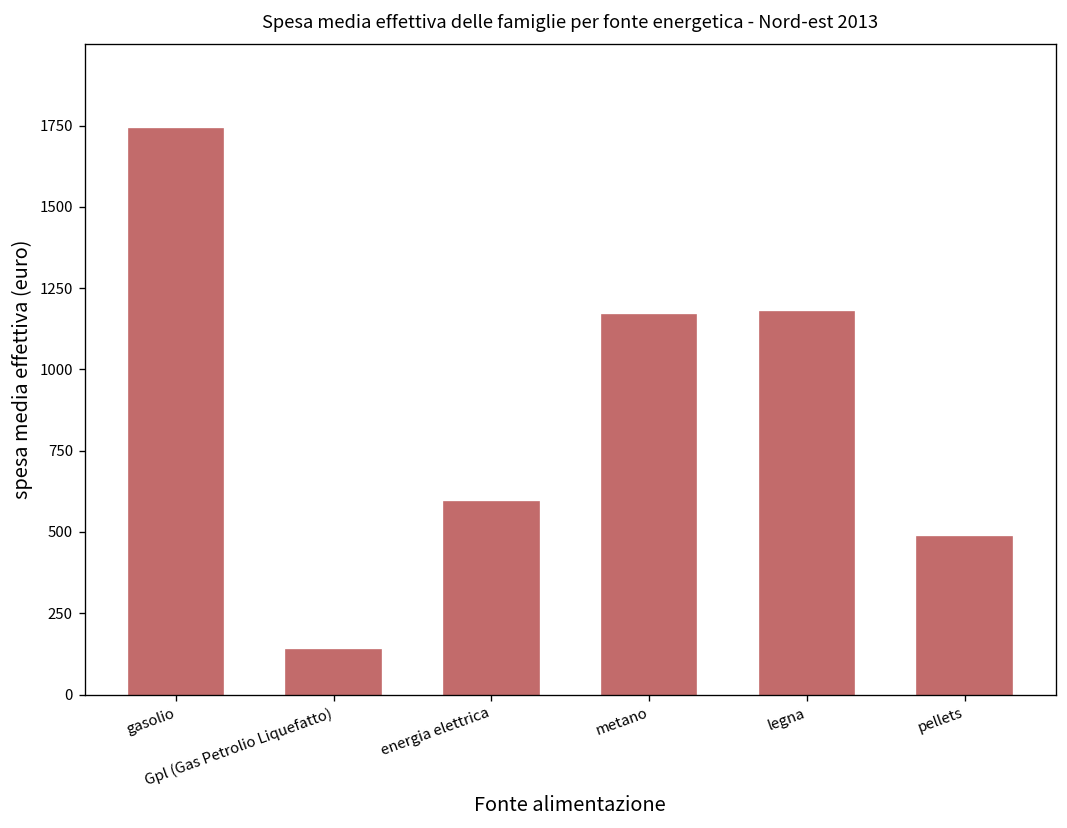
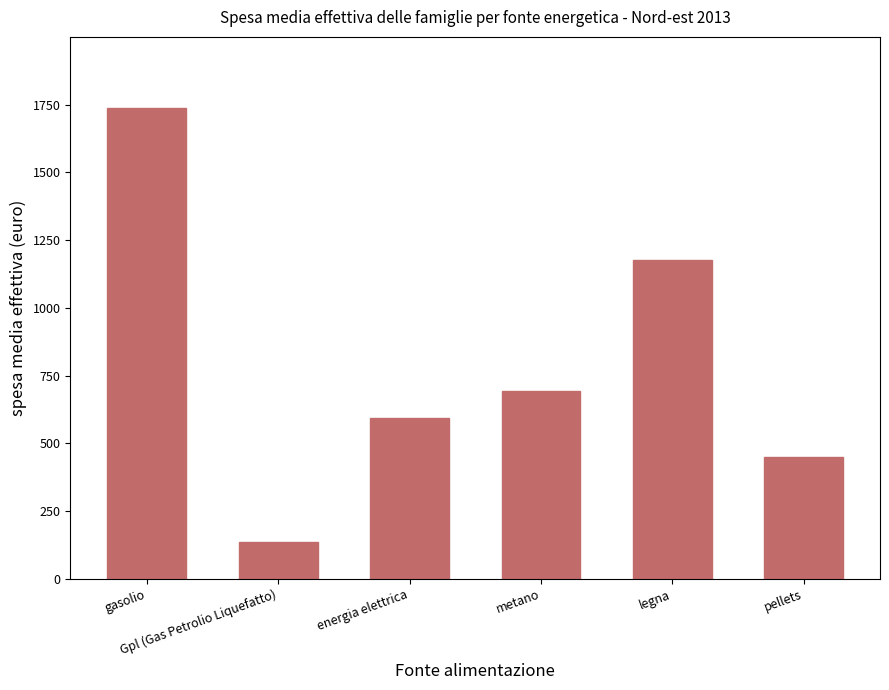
metano: 1170 -> 690
pellets: 490 -> 450
